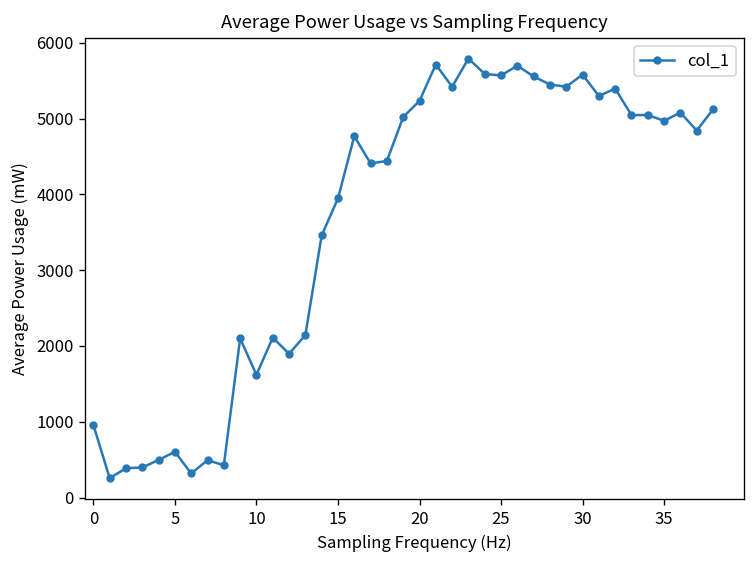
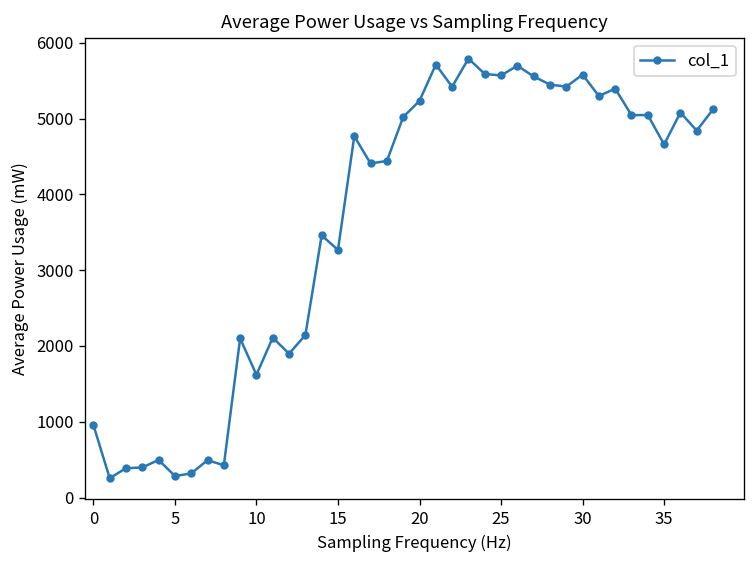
5: 600 -> 300
15: 3900 -> 3300
35: 5000 -> 4700
